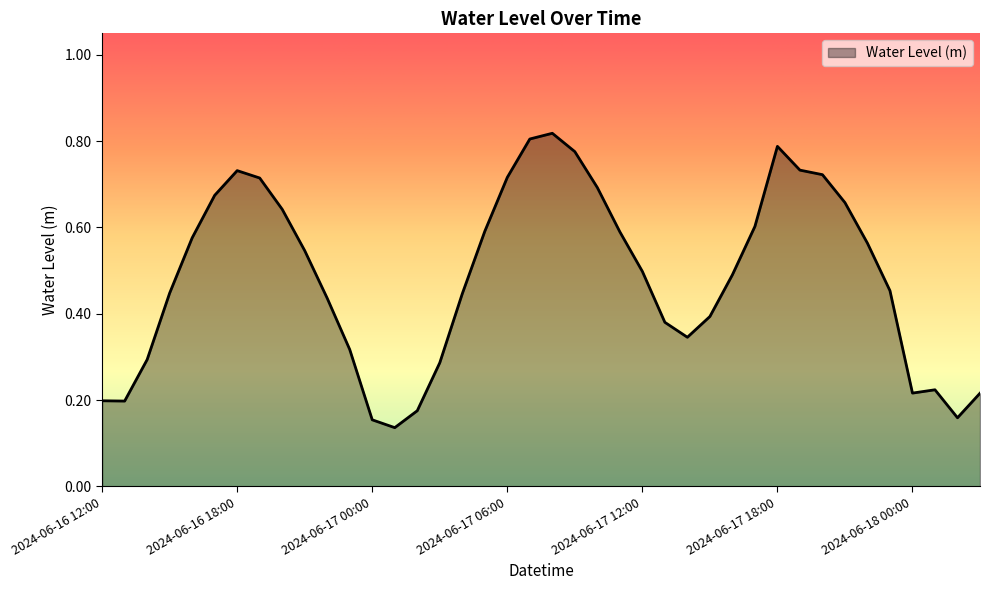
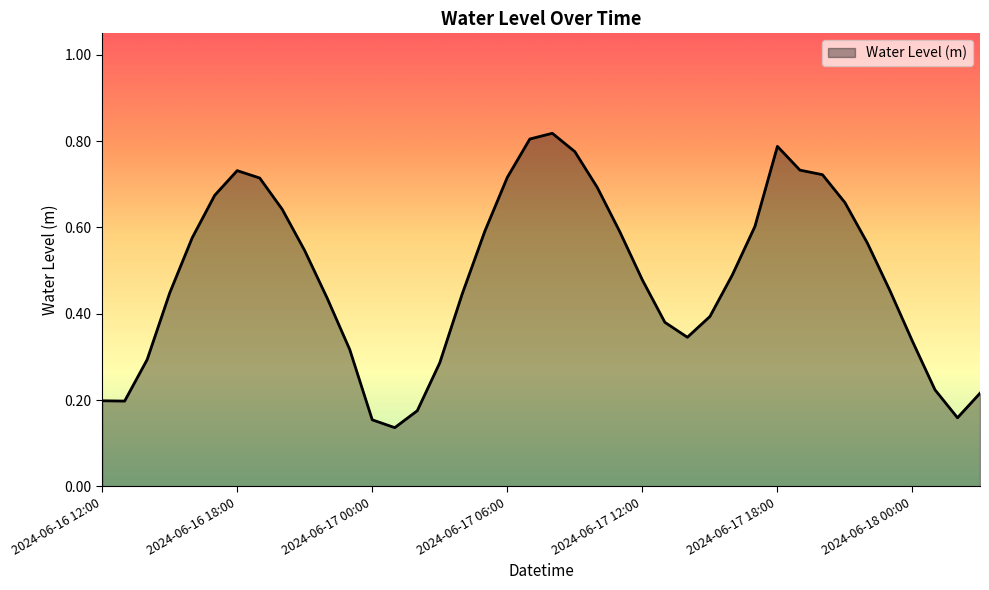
2024-06-17 12:00: 0.50 -> 0.48
2024-06-18 00:00: 0.22 -> 0.34
